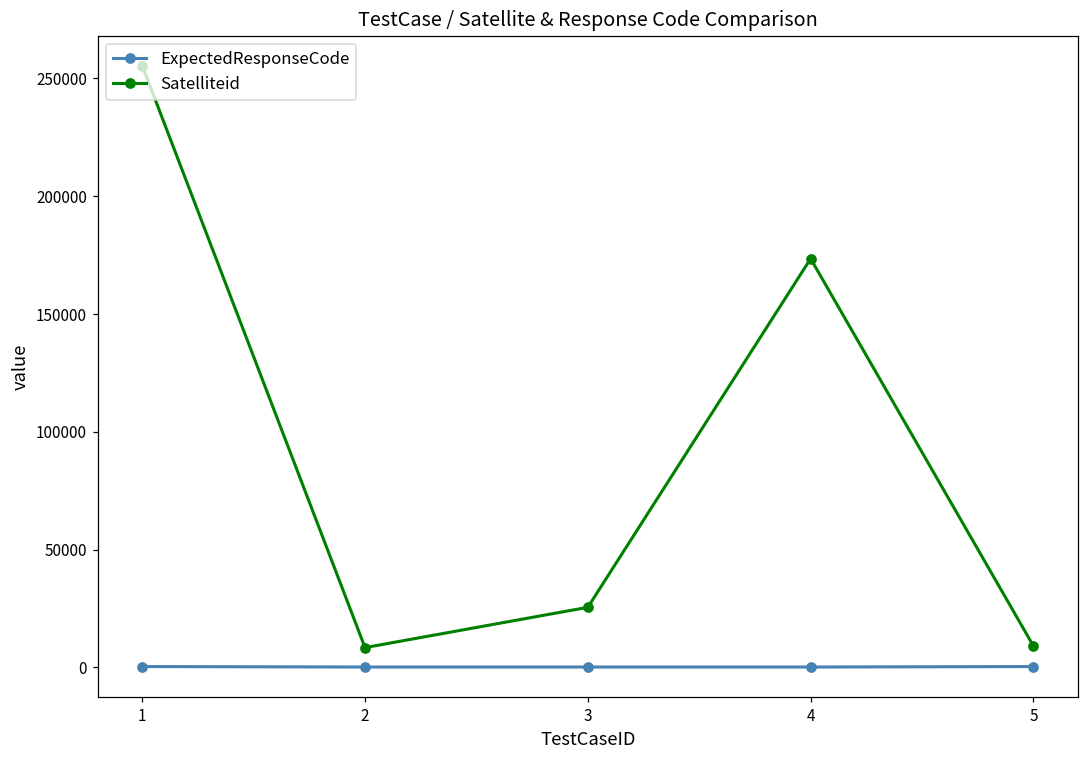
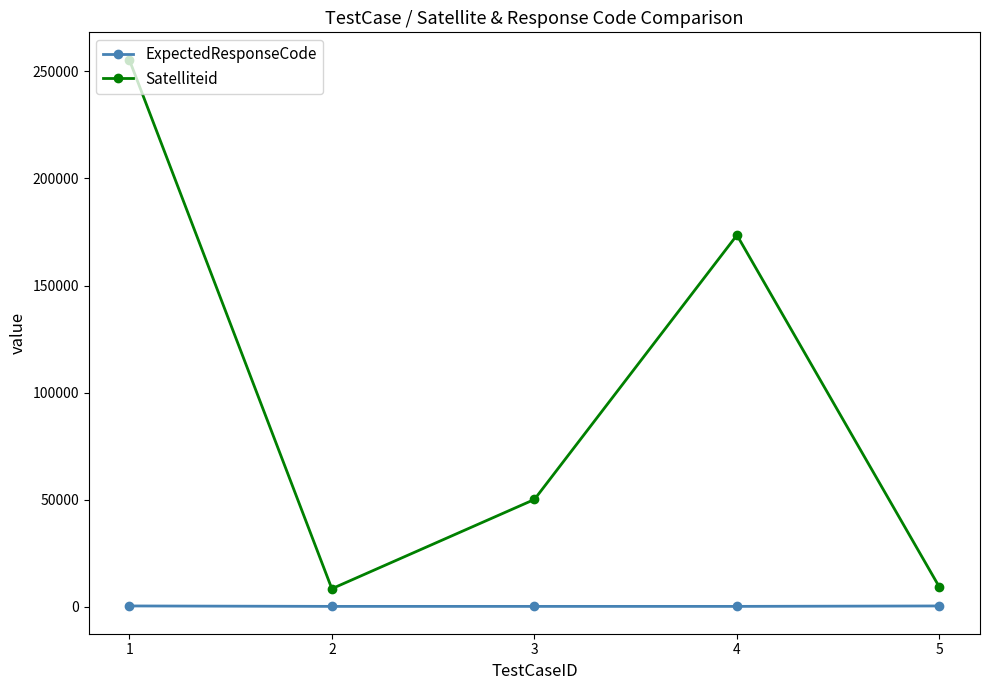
Satelliteid, 3: 26000 -> 50000
